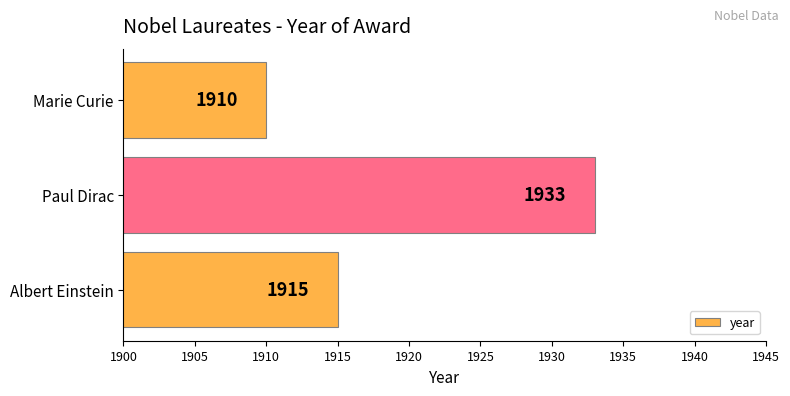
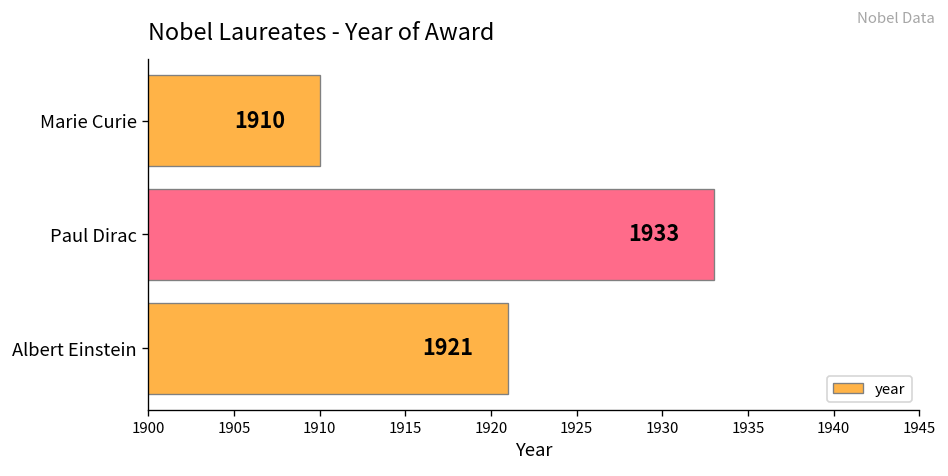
Albert Einstein: 1915 -> 1921
